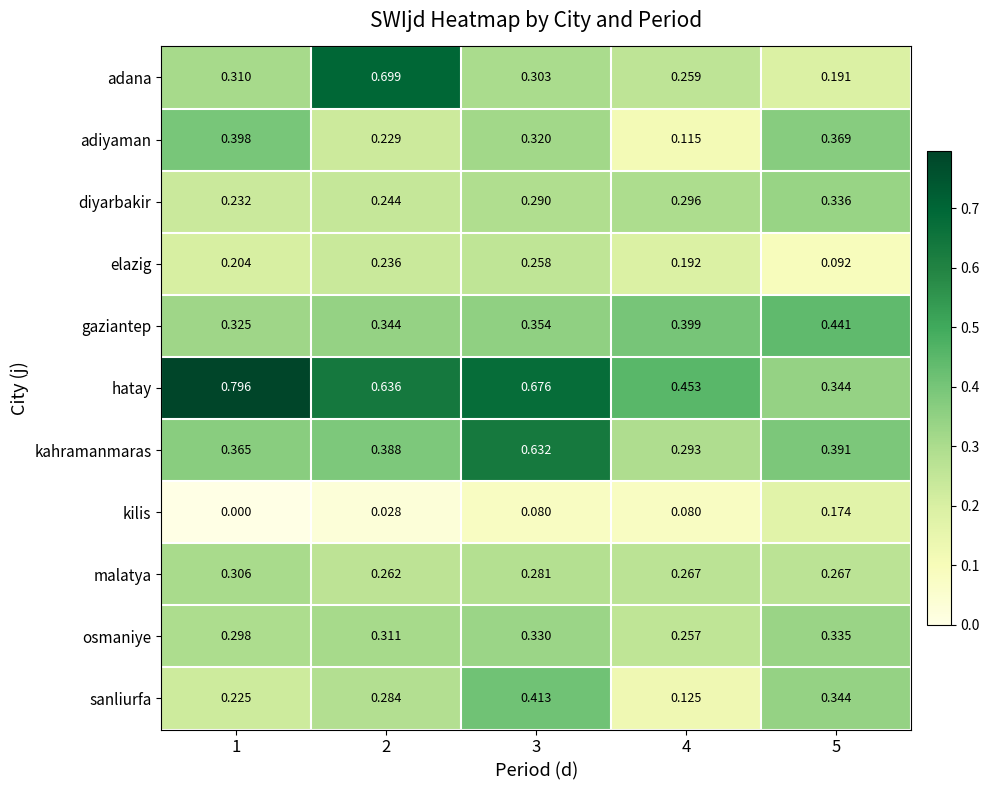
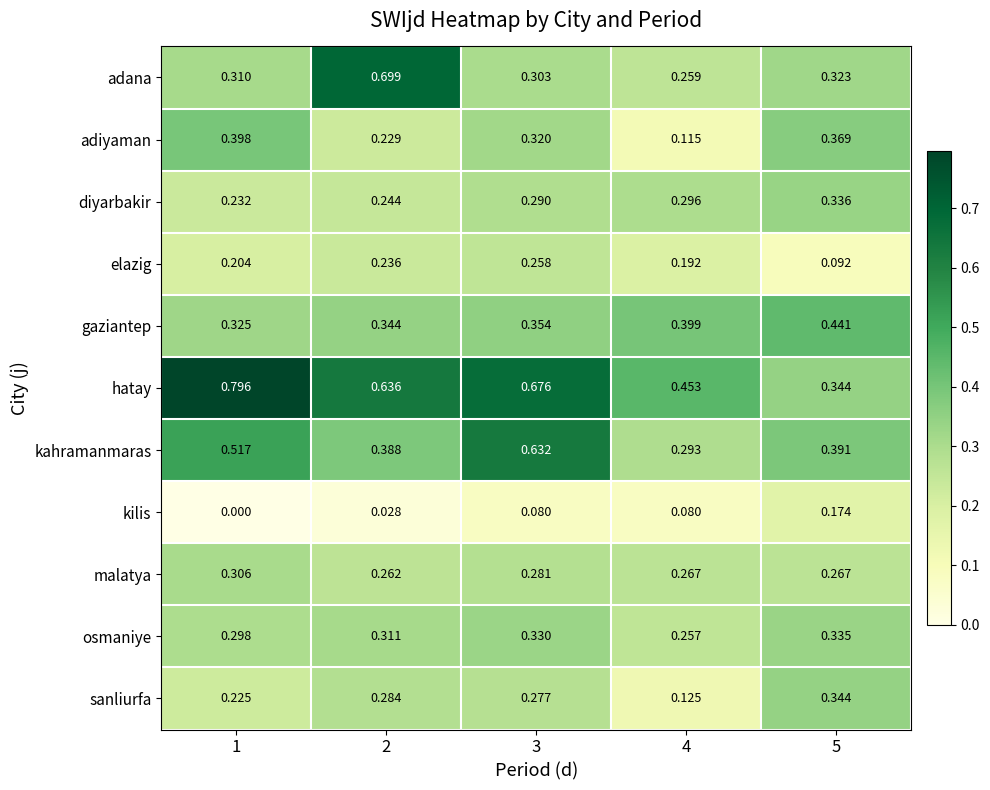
adana, 5: 0.191 -> 0.323
kahramanmaras, 1: 0.365 -> 0.517
sanliurfa, 3: 0.413 -> 0.277
